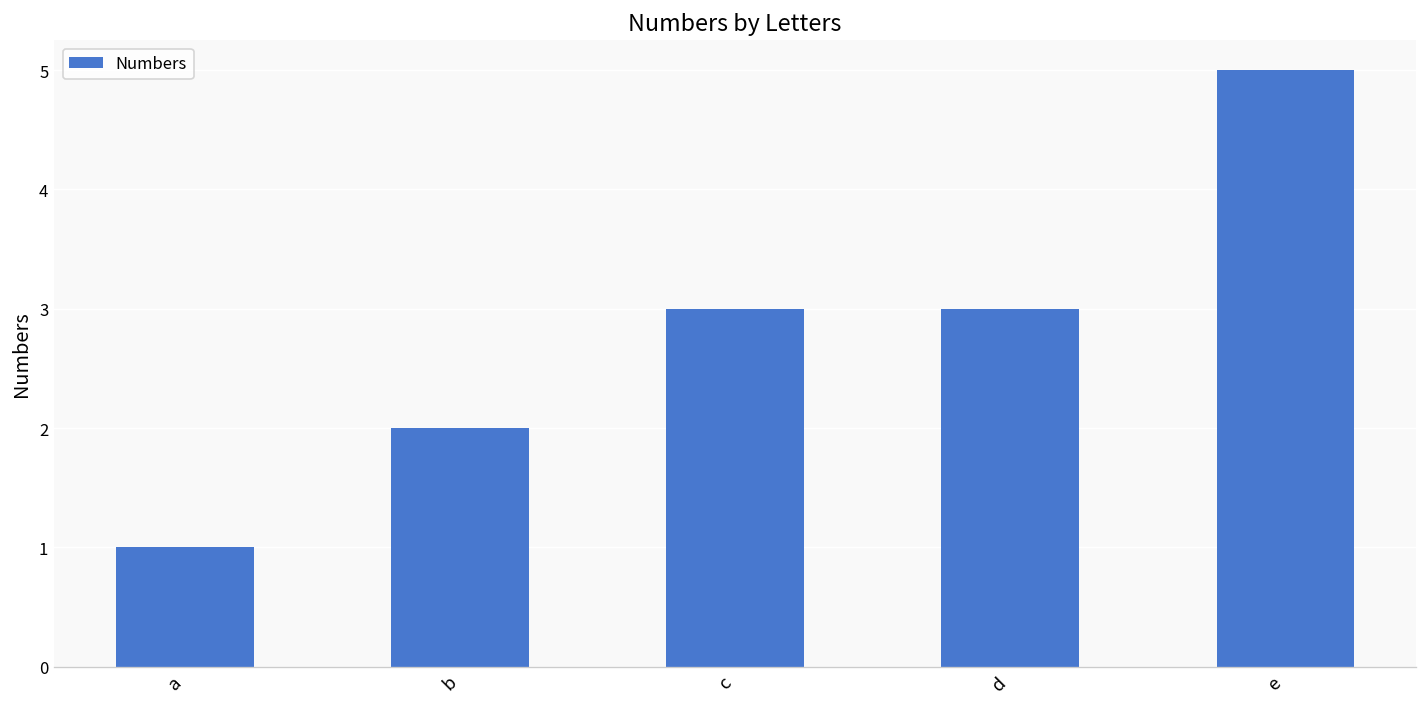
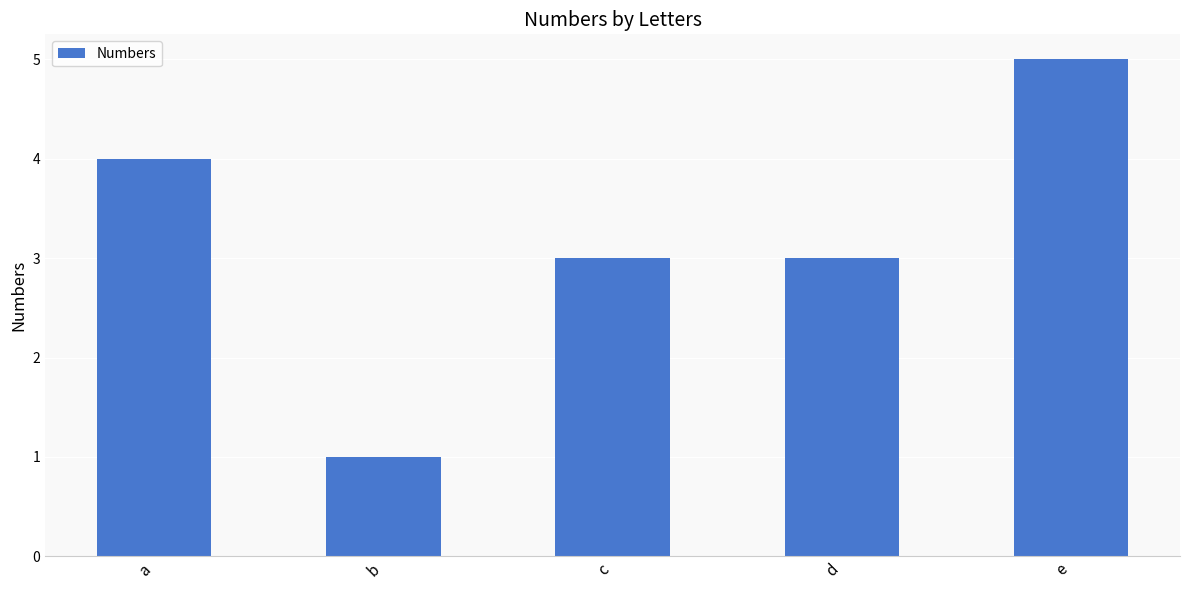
a: 1 -> 4
b: 2 -> 1
